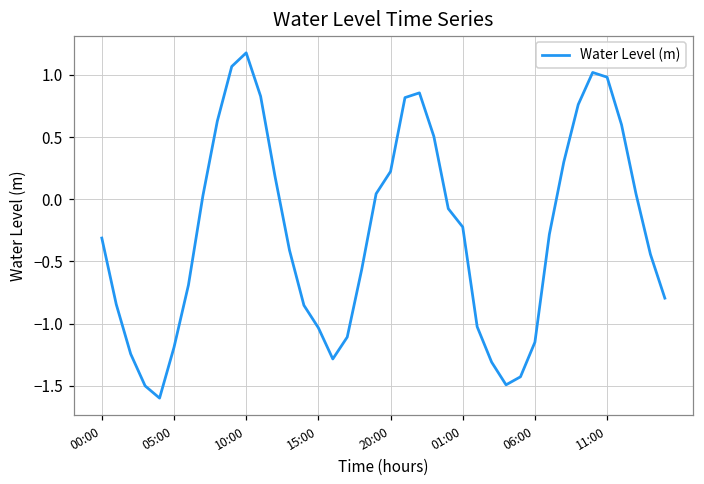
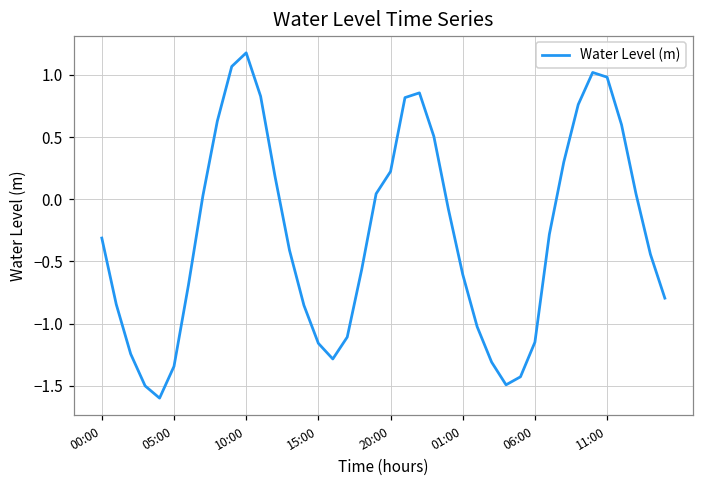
05:00: -1.19 -> -1.34
15:00: -1.03 -> -1.16
01:00: -0.22 -> -0.60
